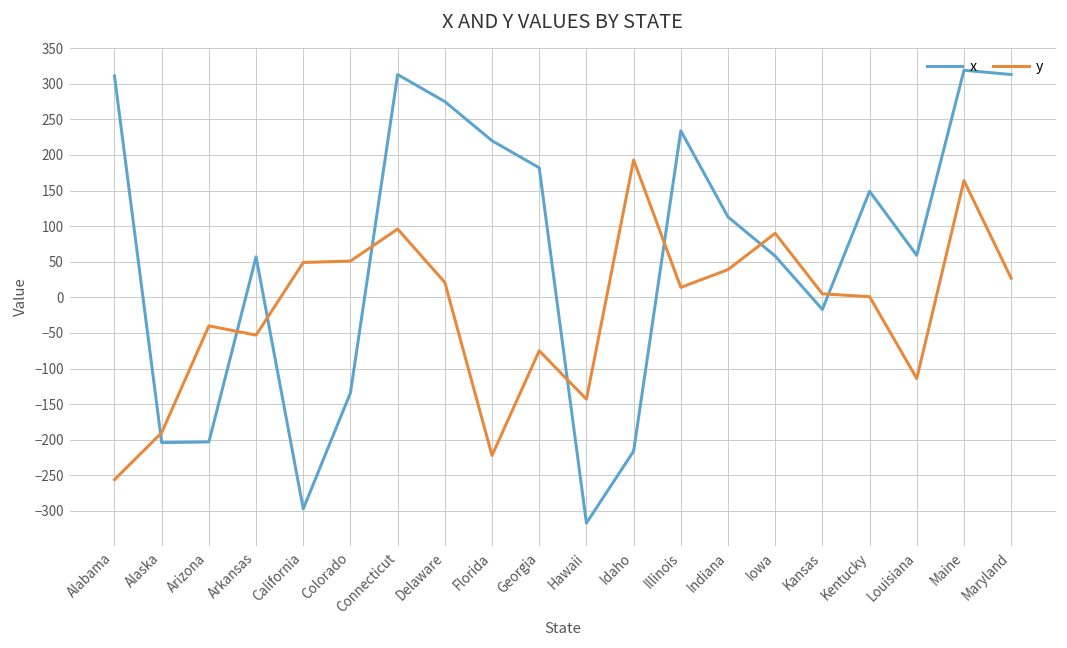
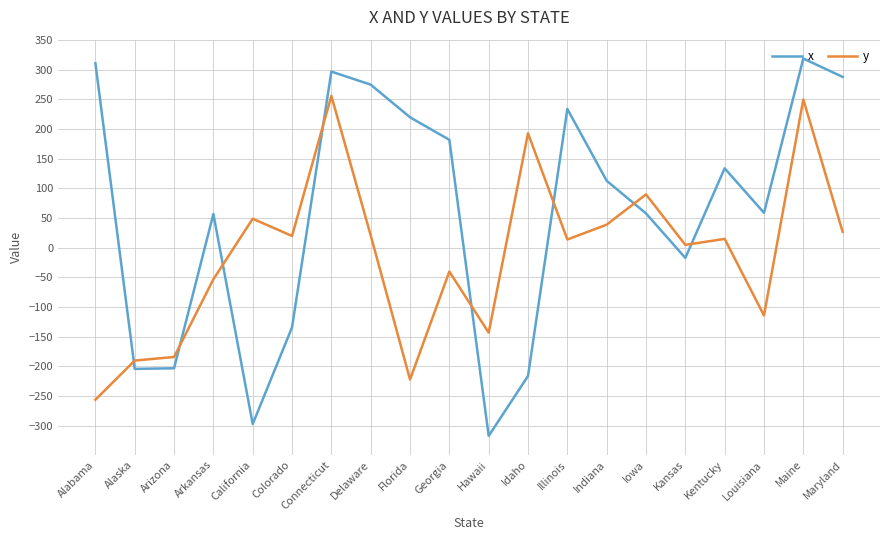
y, Arizona: -40 -> -180
y, Colorado: 50 -> 20
x, Connecticut: 310 -> 300
y, Connecticut: 100 -> 260
y, Georgia: -80 -> -40
x, Kentucky: 150 -> 130
y, Kentucky: 0 -> 20
y, Maine: 160 -> 250
x, Maryland: 310 -> 290
